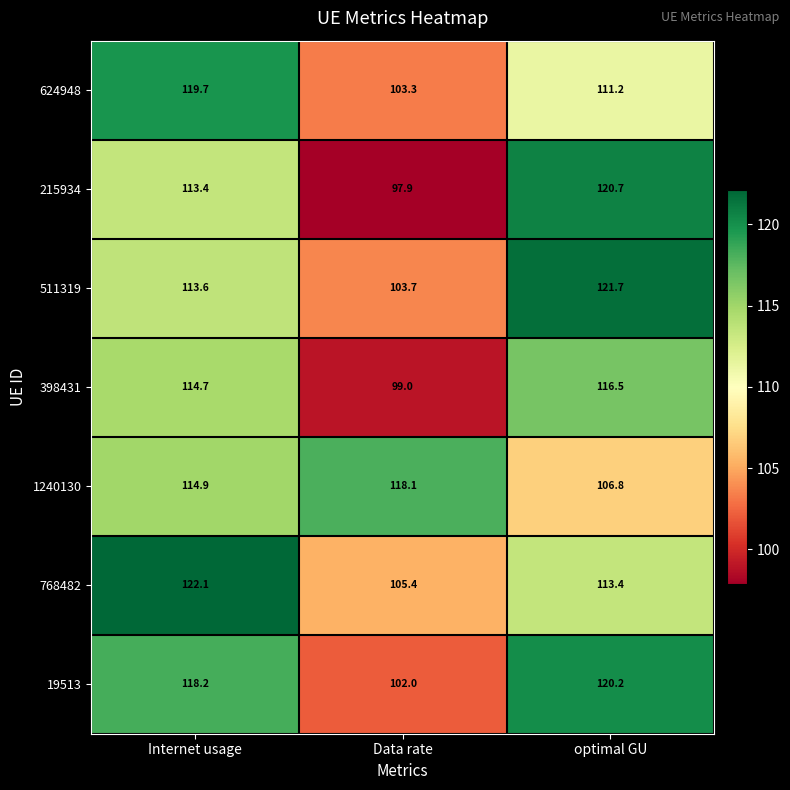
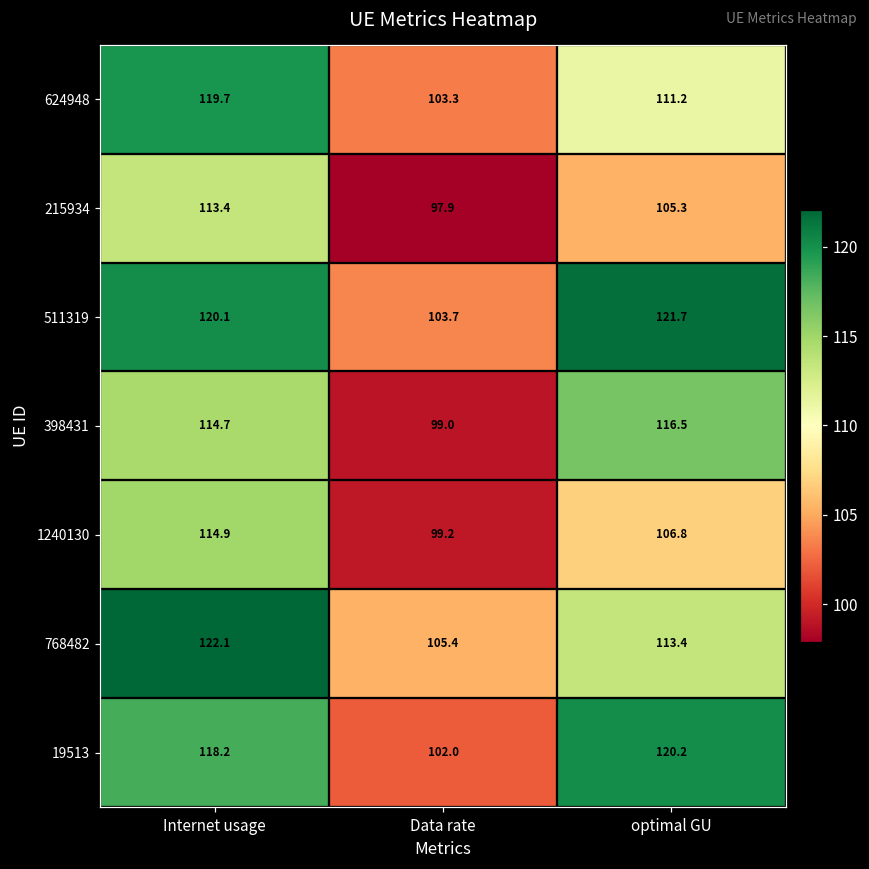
215934, optimal GU: 120.7 -> 105.3
511319, Internet usage: 113.6 -> 120.1
1240130, Data rate: 118.1 -> 99.2
